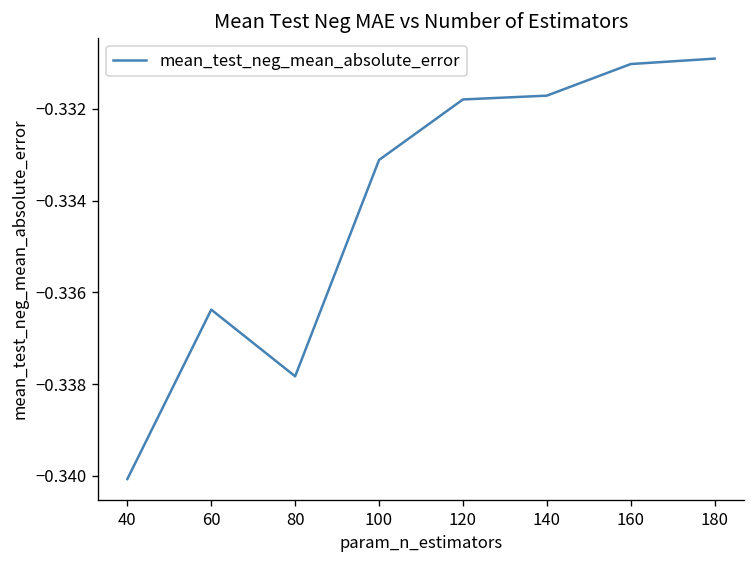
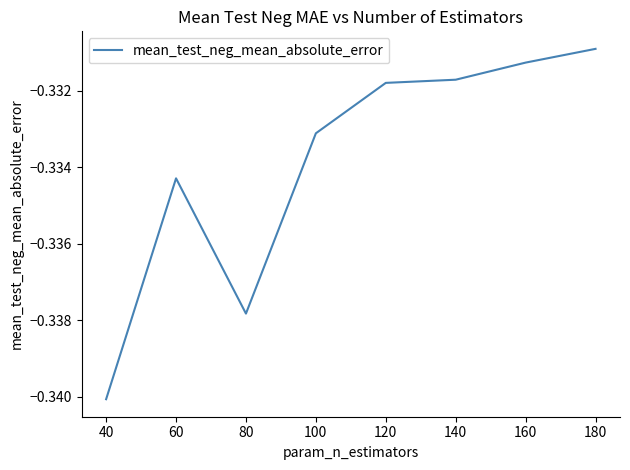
60: -0.3364 -> -0.3343
160: -0.3310 -> -0.3313
